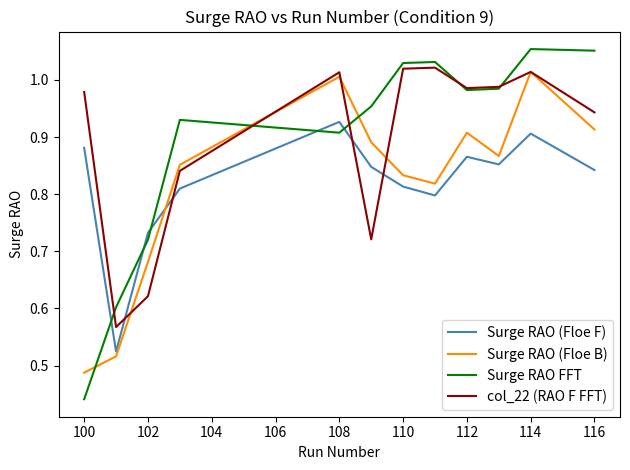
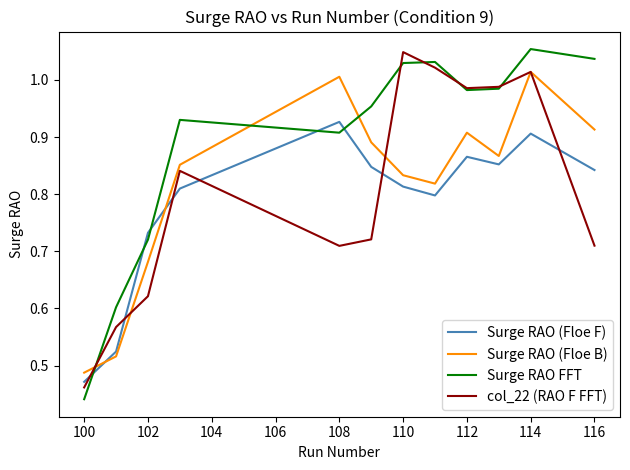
Surge RAO (Floe F), 100: 0.88 -> 0.47
col_22 (RAO F FFT), 100: 0.98 -> 0.46
col_22 (RAO F FFT), 108: 1.01 -> 0.71
col_22 (RAO F FFT), 110: 1.02 -> 1.05
Surge RAO FFT, 116: 1.05 -> 1.04
col_22 (RAO F FFT), 116: 0.94 -> 0.71
